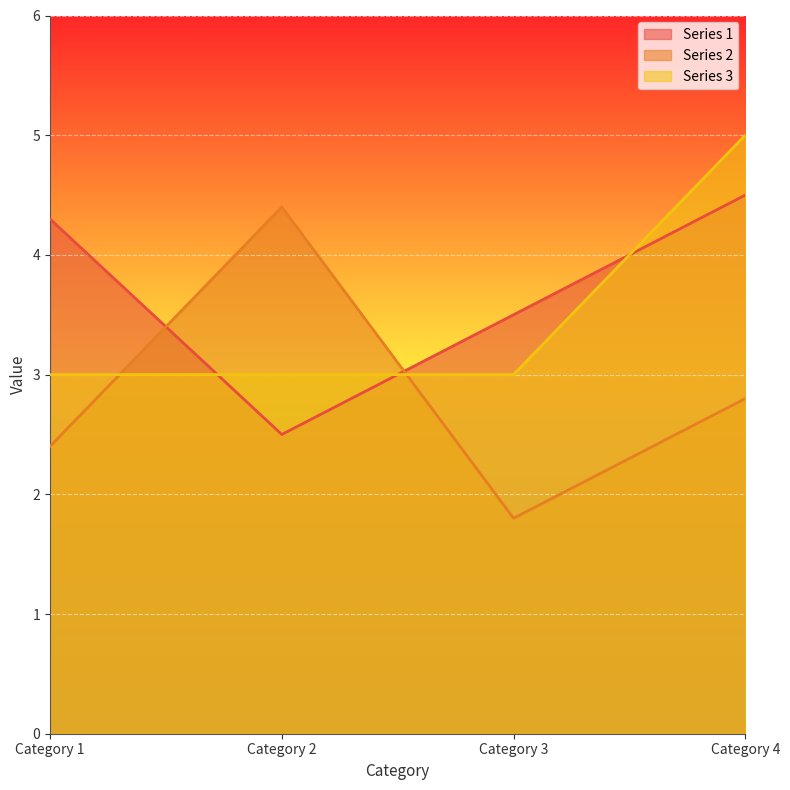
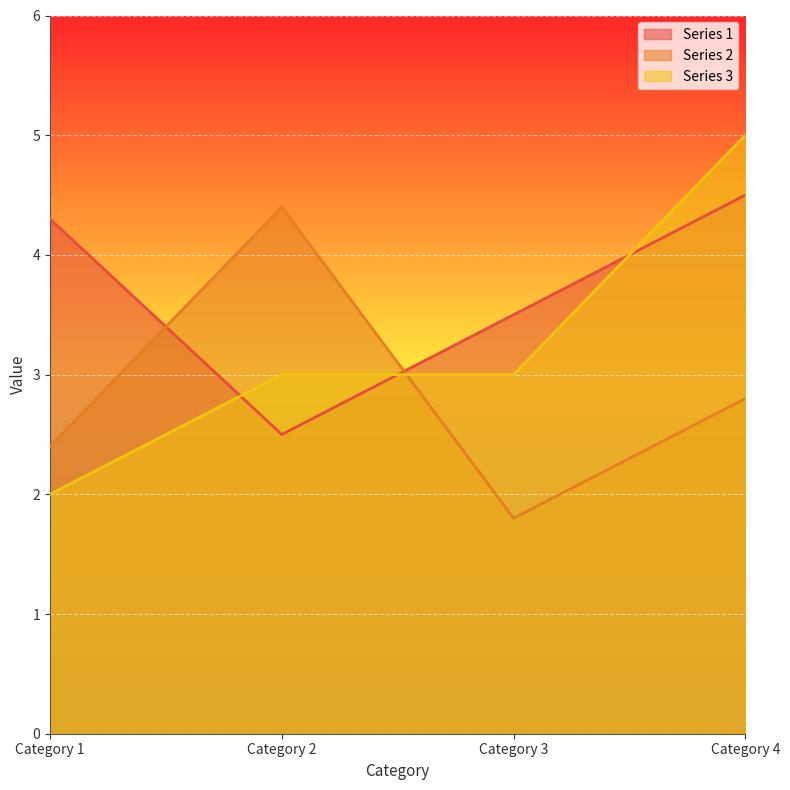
Series 3, Category 1: 3 -> 2
